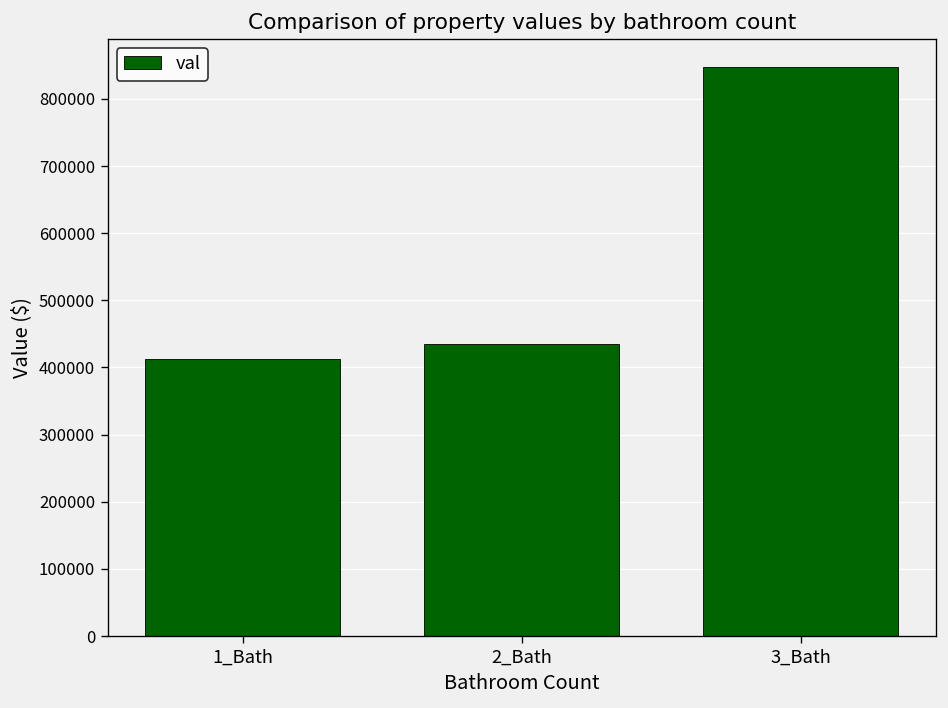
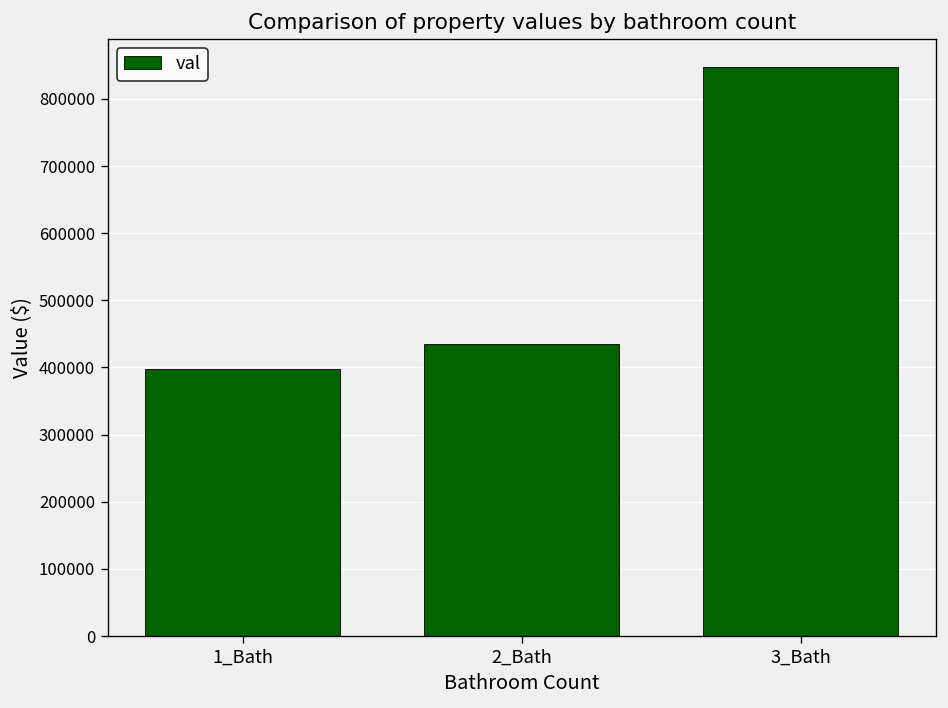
1_Bath: 410000 -> 400000
